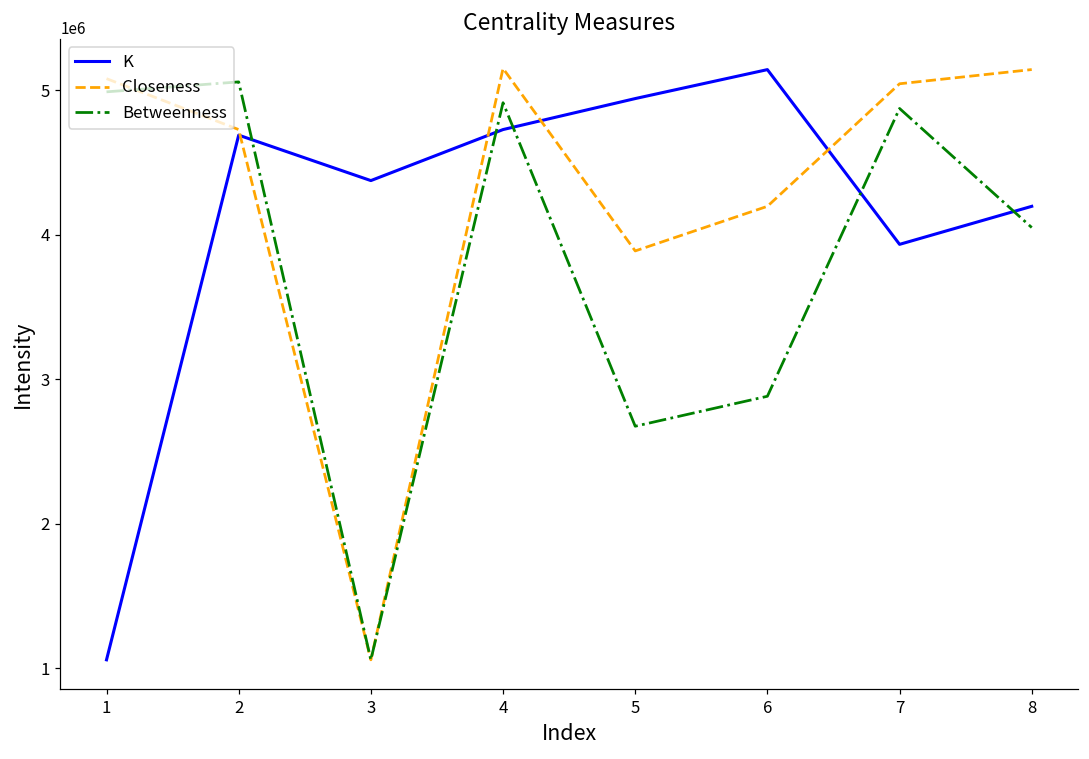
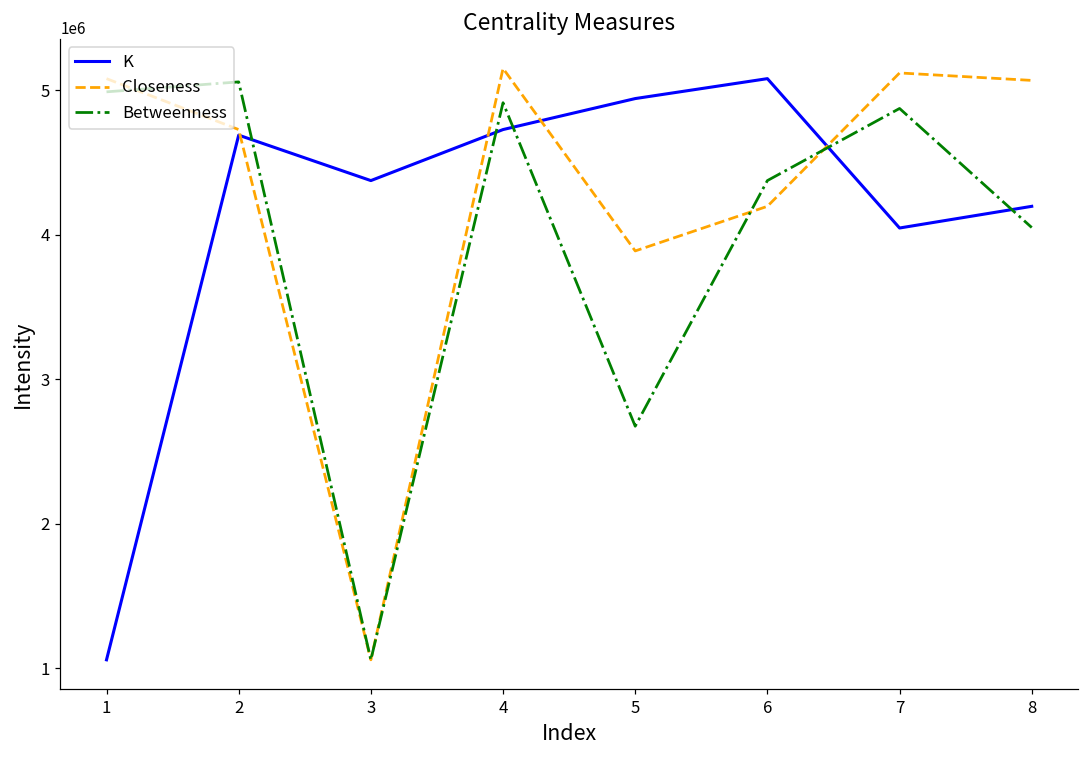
K, 6: 5140000 -> 5080000
Betweenness, 6: 2880000 -> 4370000
K, 7: 3930000 -> 4050000
Closeness, 7: 5040000 -> 5120000
Closeness, 8: 5140000 -> 5070000
